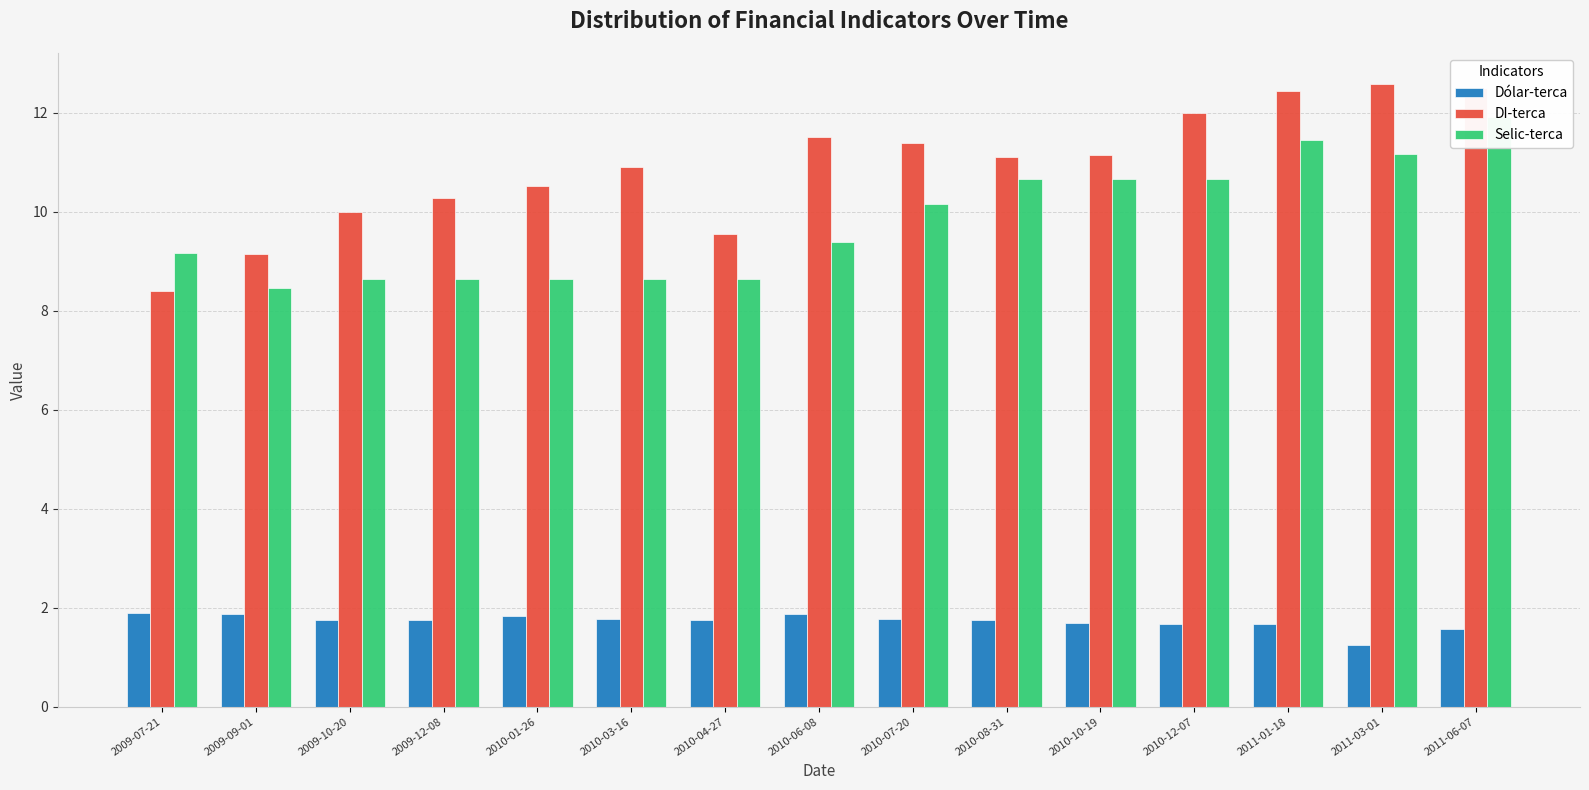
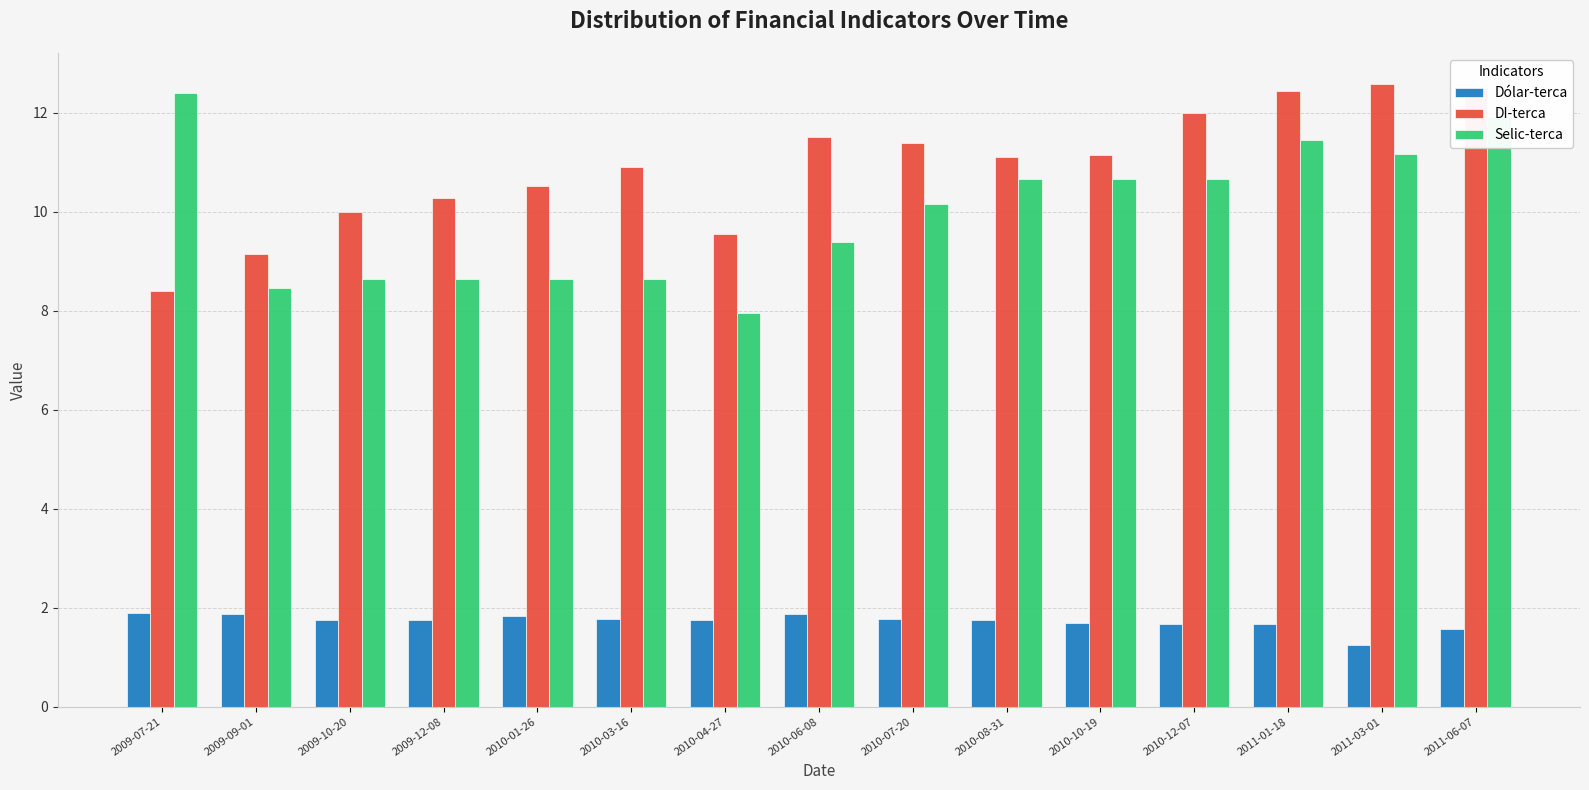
Selic-terca, 2009-07-21: 9.2 -> 12.4
Selic-terca, 2010-04-27: 8.6 -> 8.0
